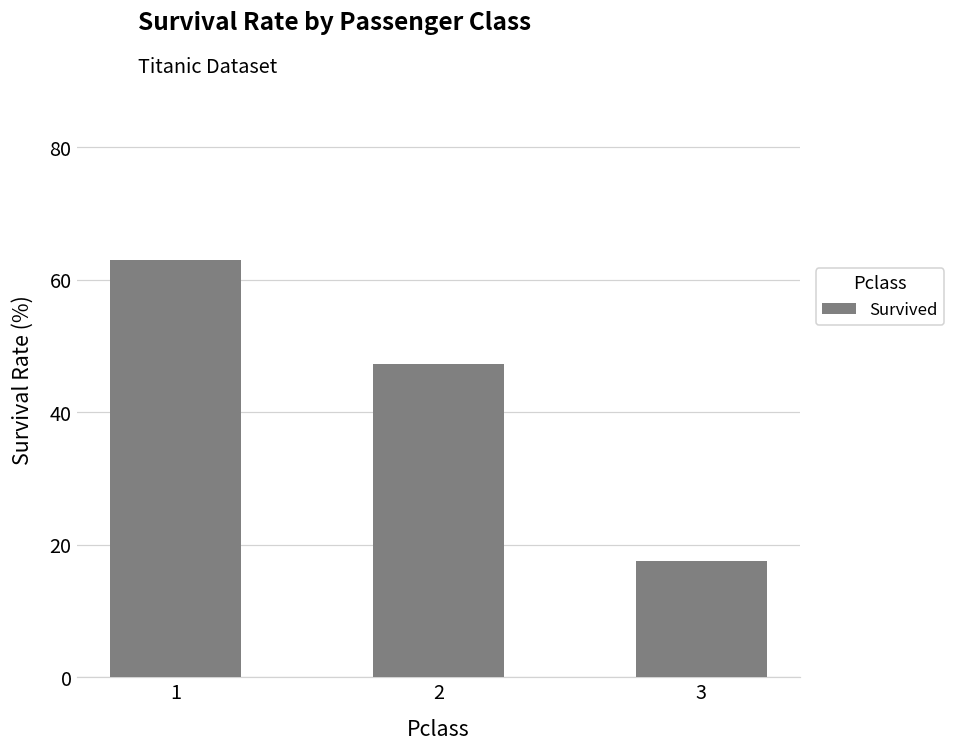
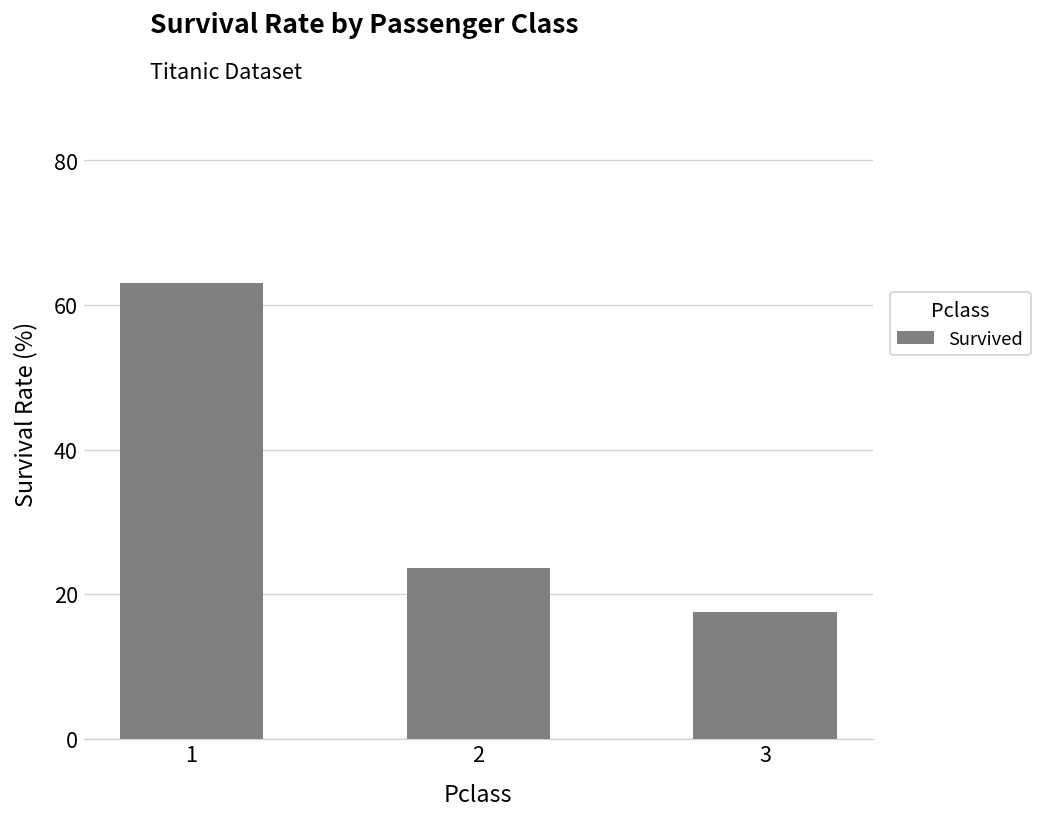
2: 47 -> 24
